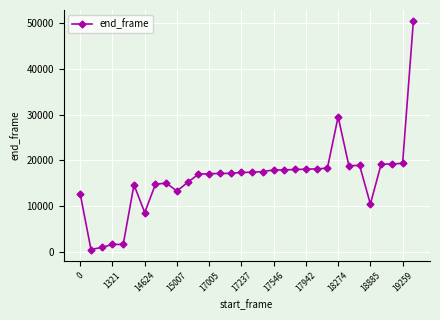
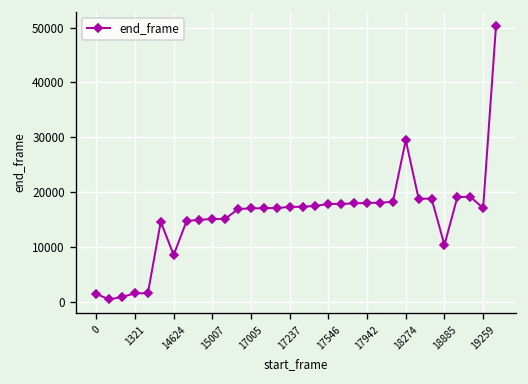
0: 13000 -> 2000
15007: 13000 -> 15000
19259: 19000 -> 17000
